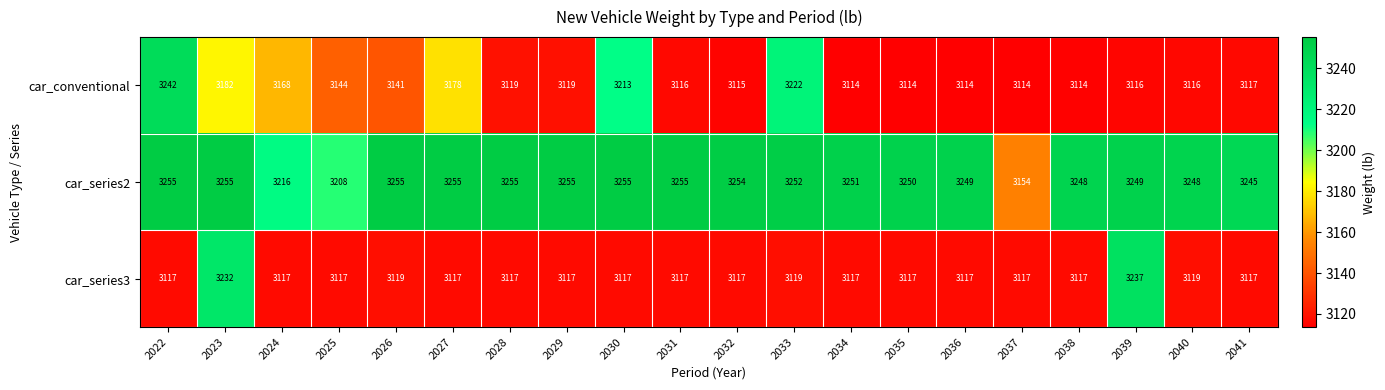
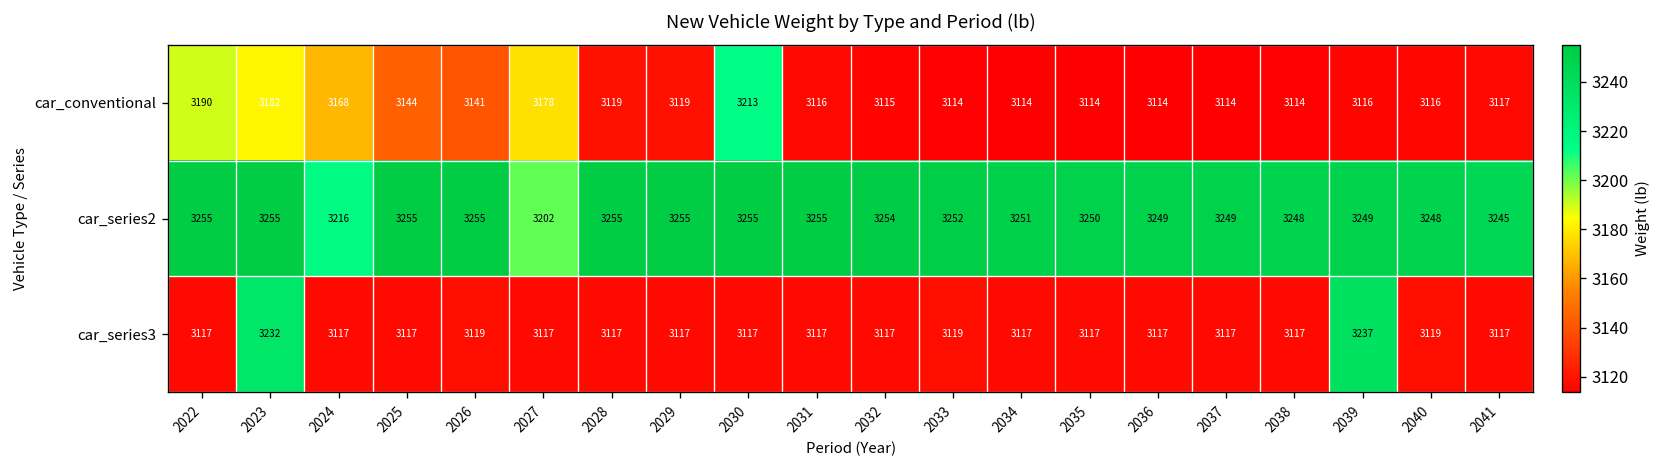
car_conventional, 2022: 3242 -> 3190
car_conventional, 2033: 3222 -> 3114
car_series2, 2025: 3208 -> 3255
car_series2, 2027: 3255 -> 3202
car_series2, 2037: 3154 -> 3249
